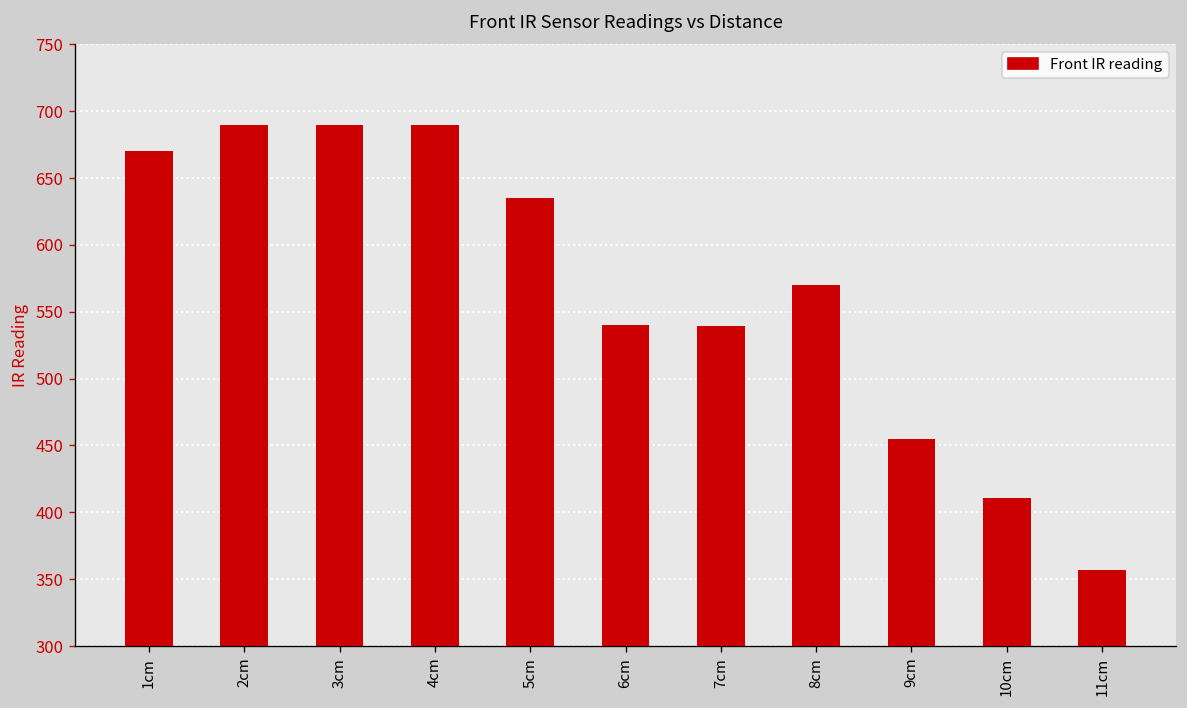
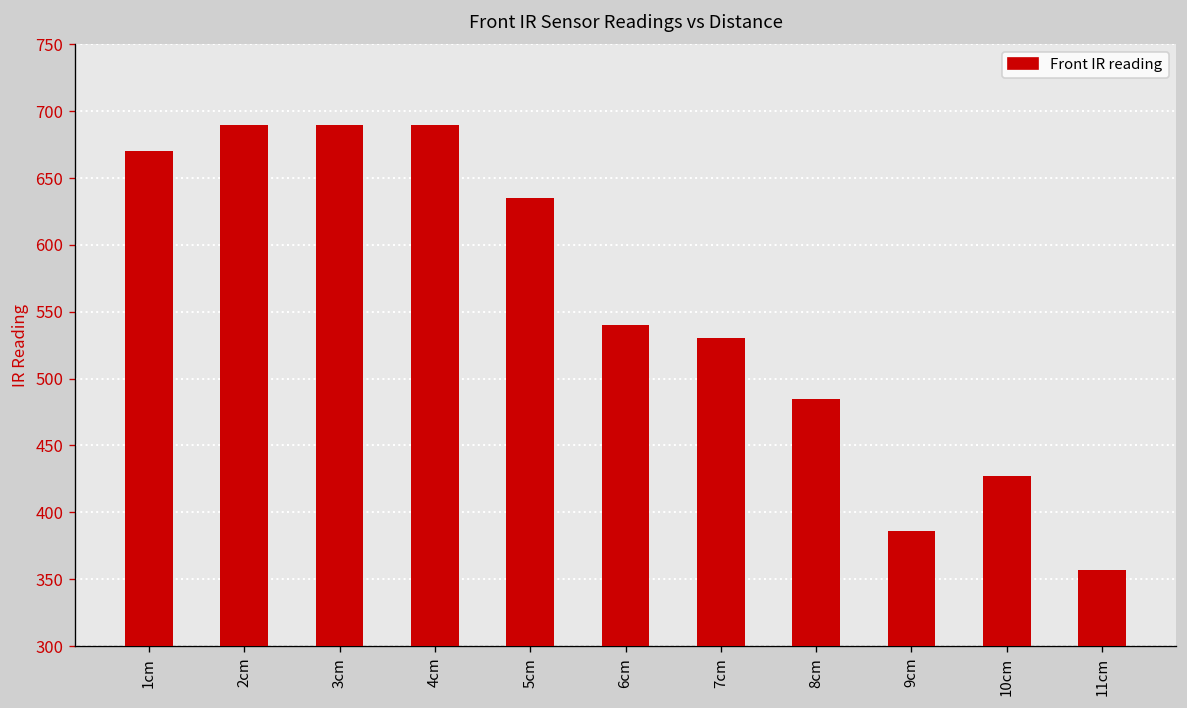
7cm: 539 -> 530
8cm: 570 -> 485
9cm: 455 -> 386
10cm: 411 -> 427
